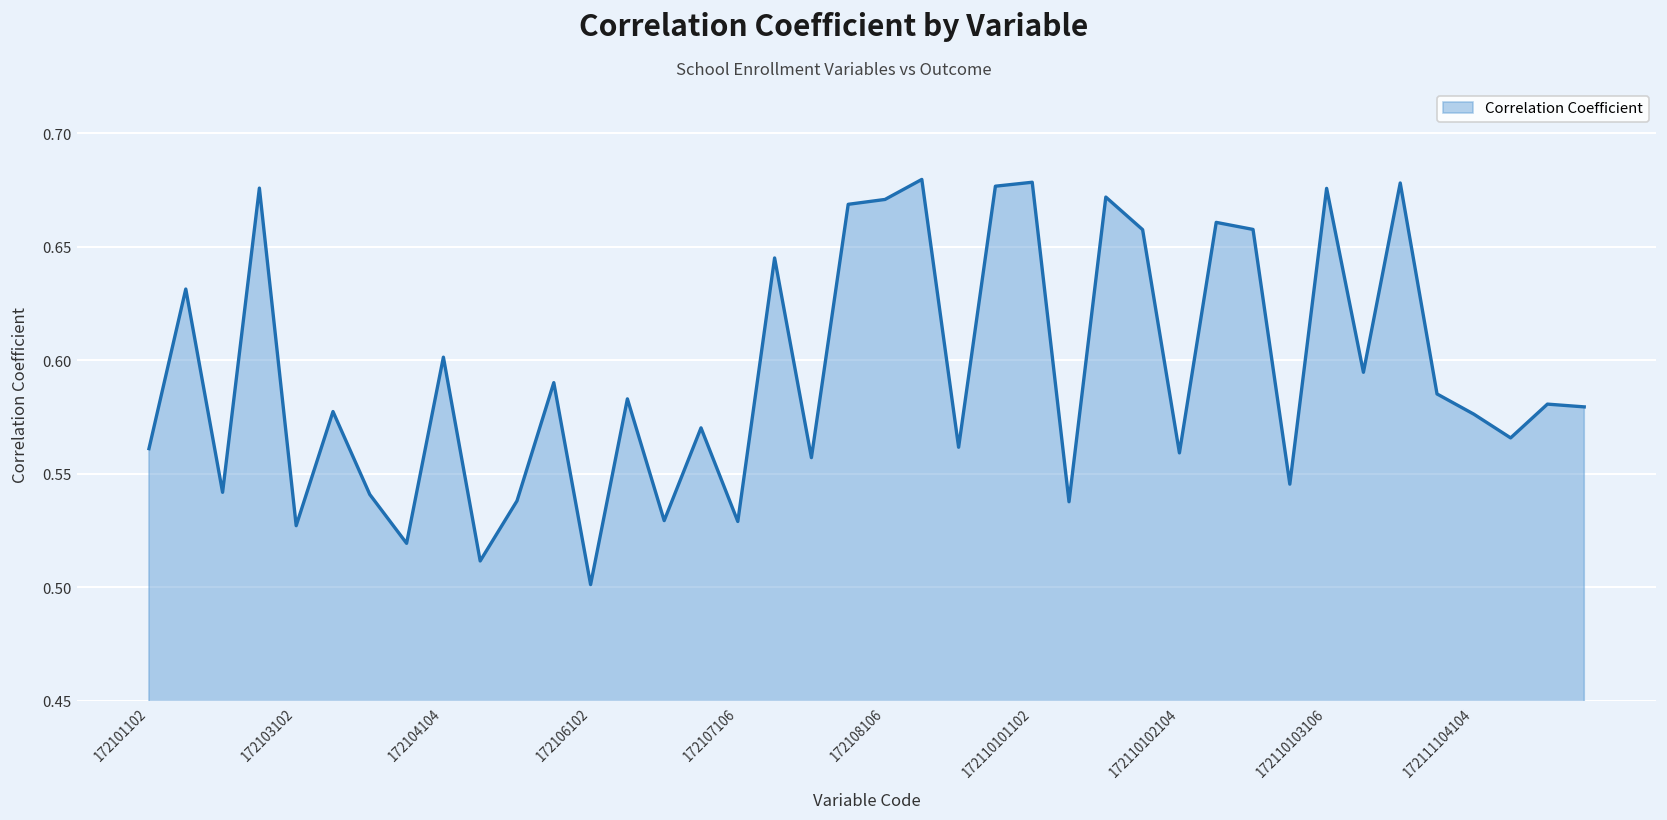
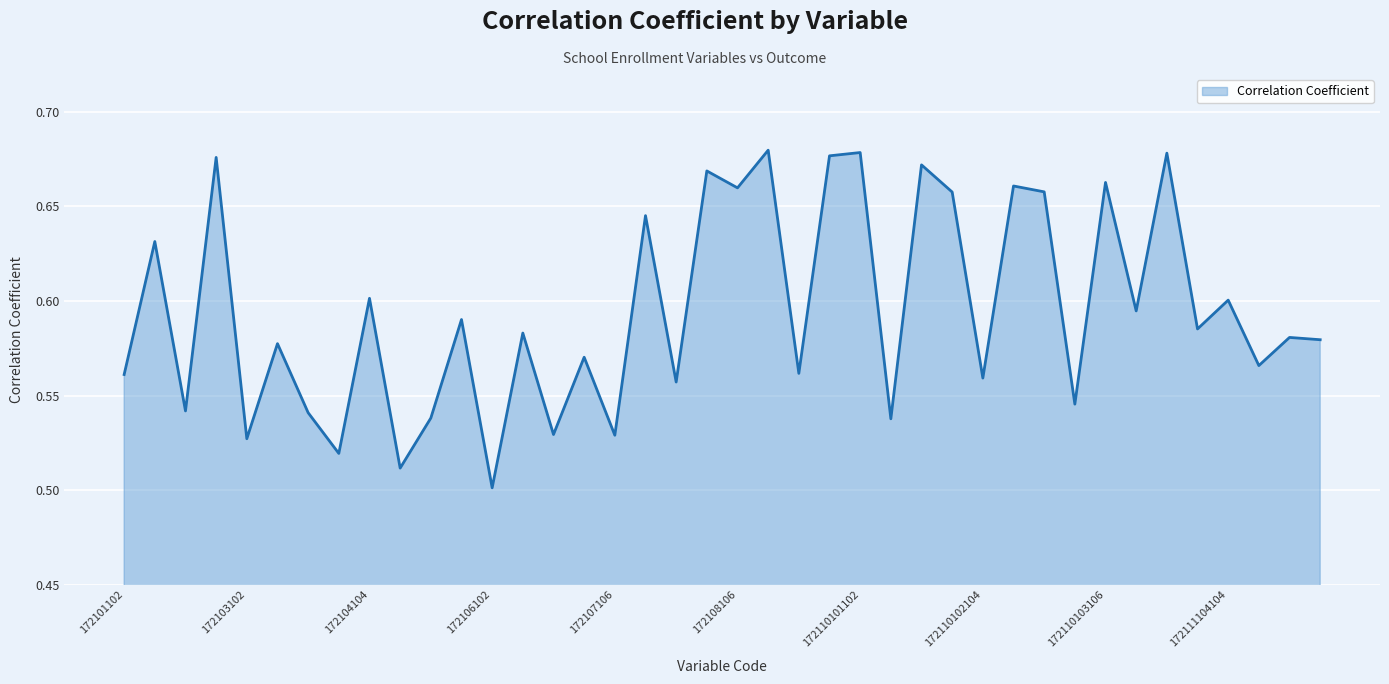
172108106: 0.671 -> 0.660
172110103106: 0.676 -> 0.663
172111104104: 0.576 -> 0.600
